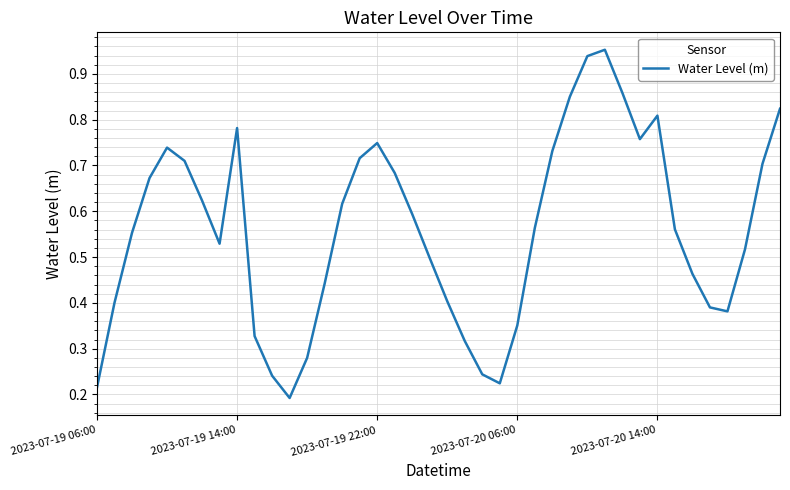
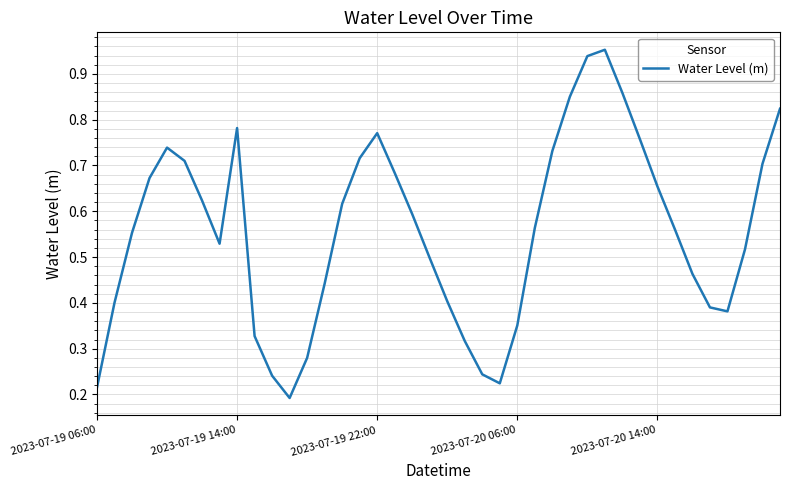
2023-07-19 22:00: 0.75 -> 0.77
2023-07-20 14:00: 0.81 -> 0.65
